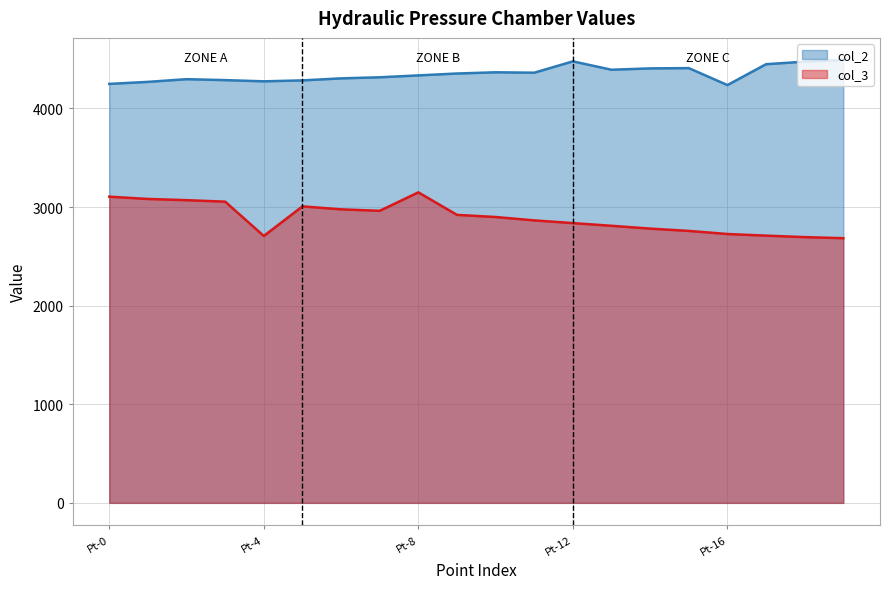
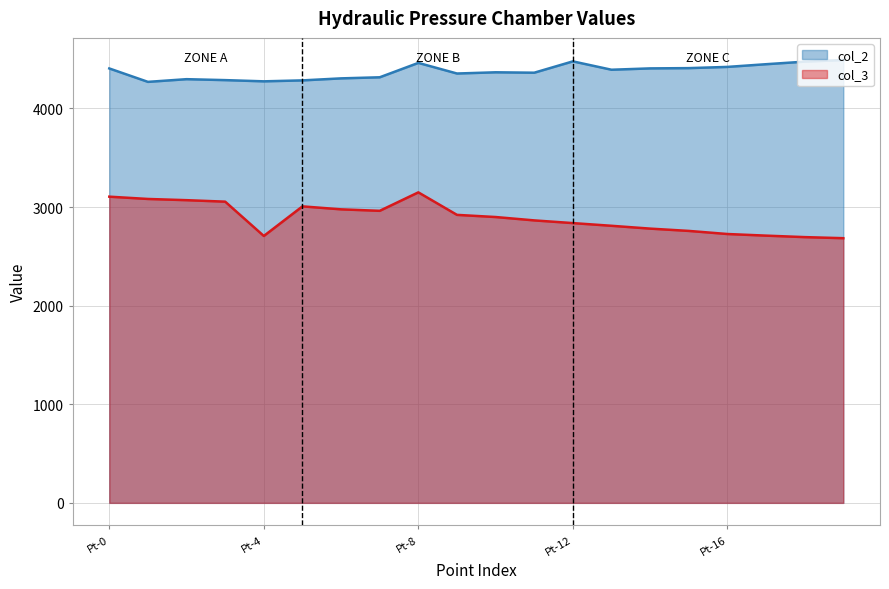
col_2, Pt-0: 4200 -> 4400
col_2, Pt-8: 4300 -> 4500
col_2, Pt-16: 4200 -> 4400
